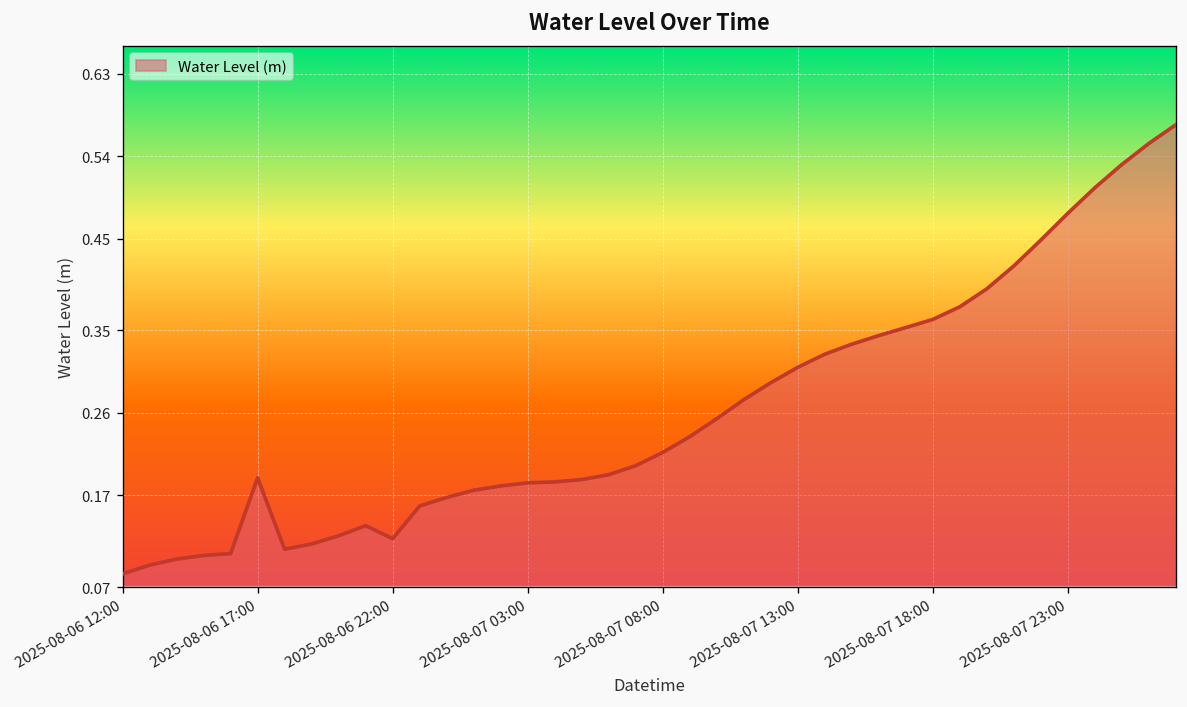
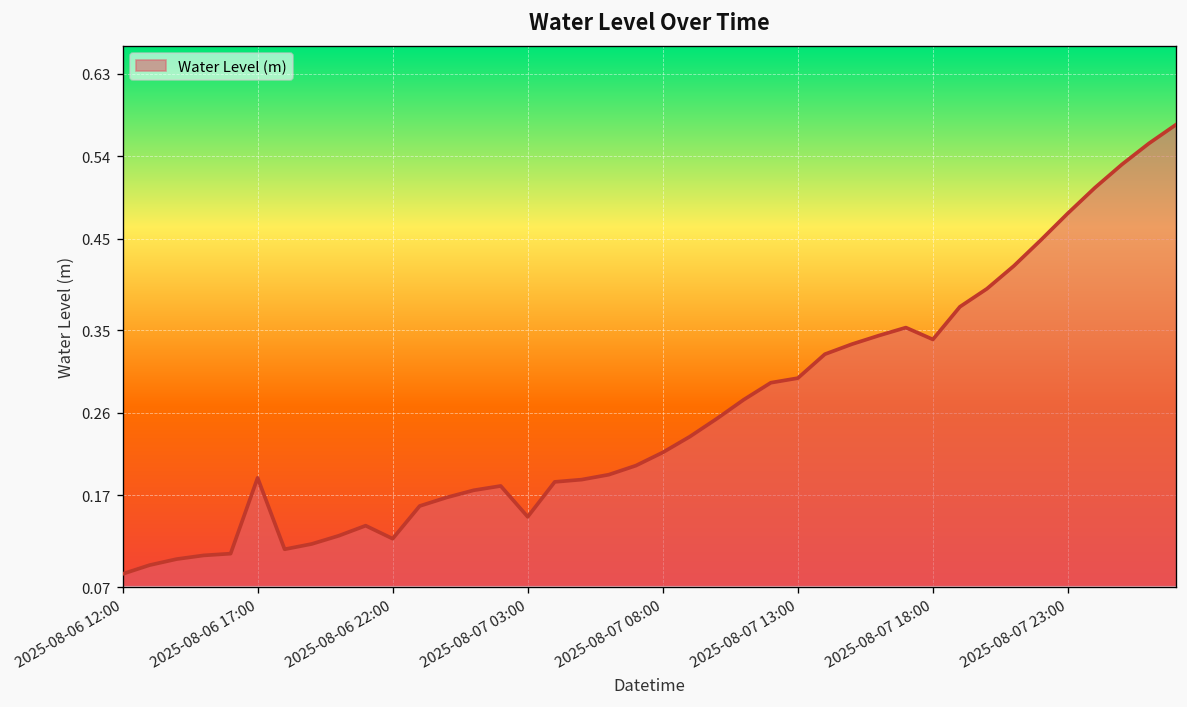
2025-08-07 03:00: 0.18 -> 0.15
2025-08-07 13:00: 0.31 -> 0.30
2025-08-07 18:00: 0.36 -> 0.34
